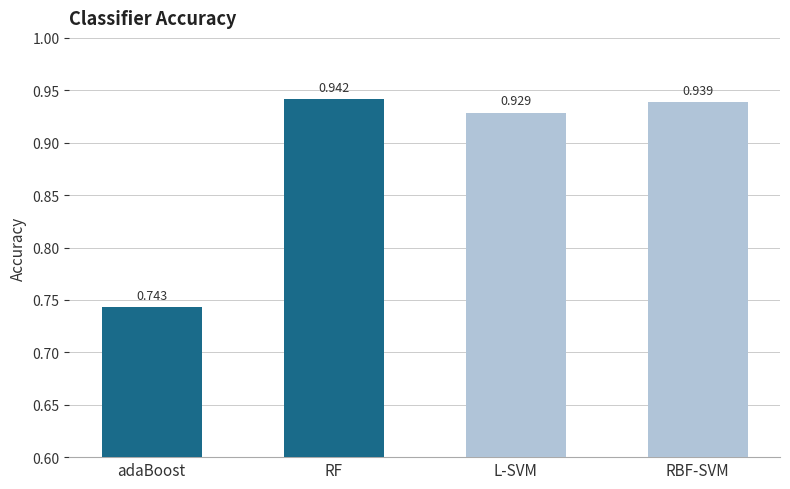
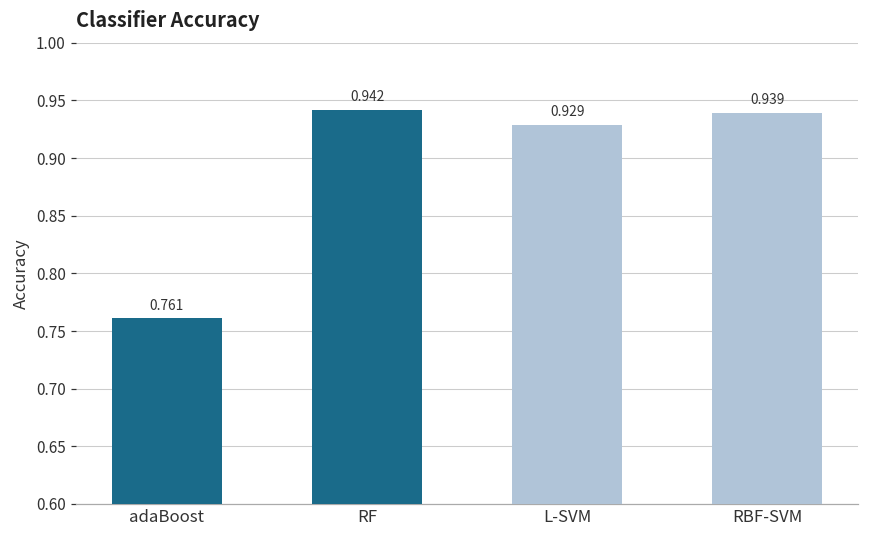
adaBoost: 0.743 -> 0.761
